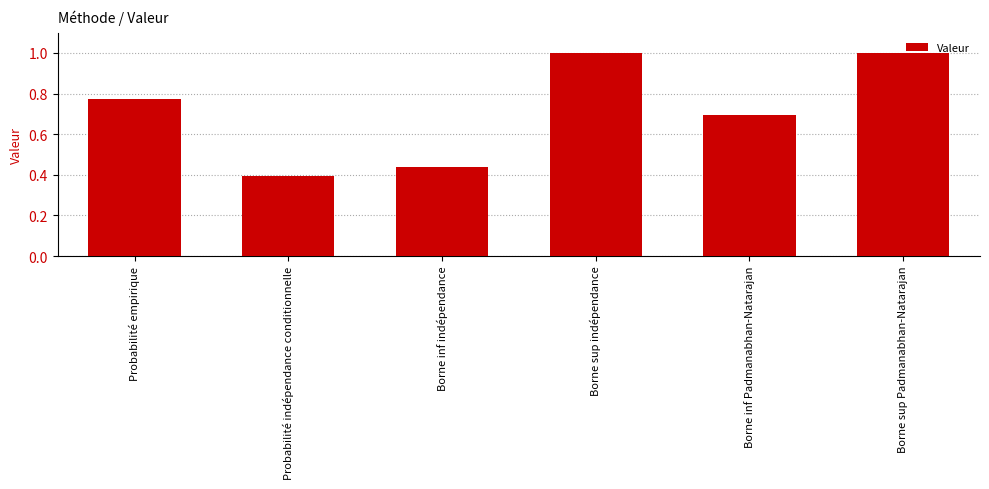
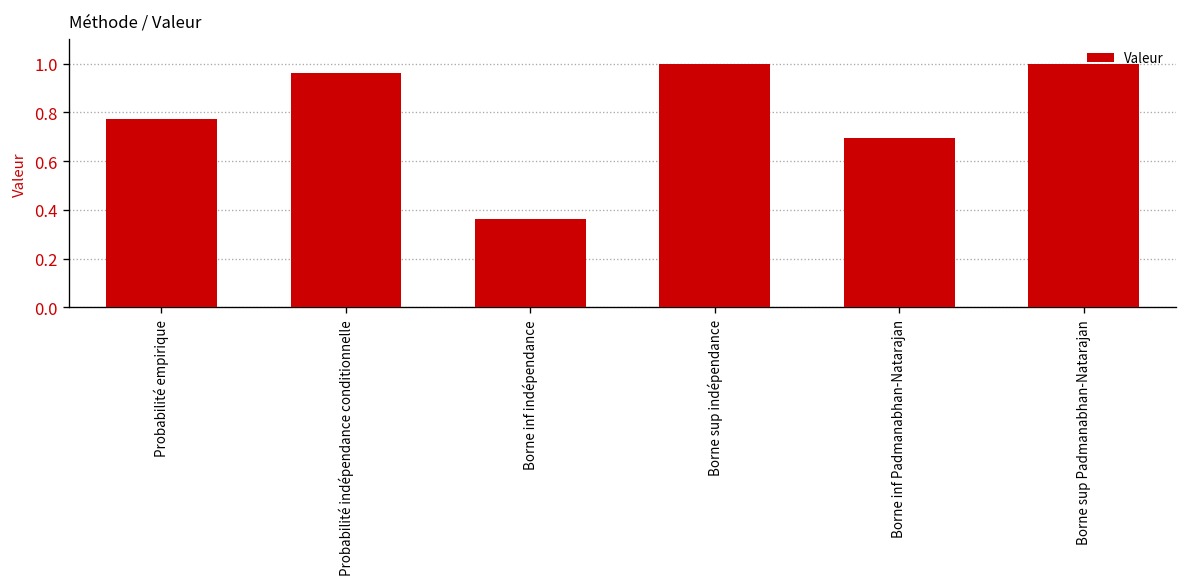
Probabilité indépendance conditionnelle: 0.39 -> 0.96
Borne inf indépendance: 0.44 -> 0.36
